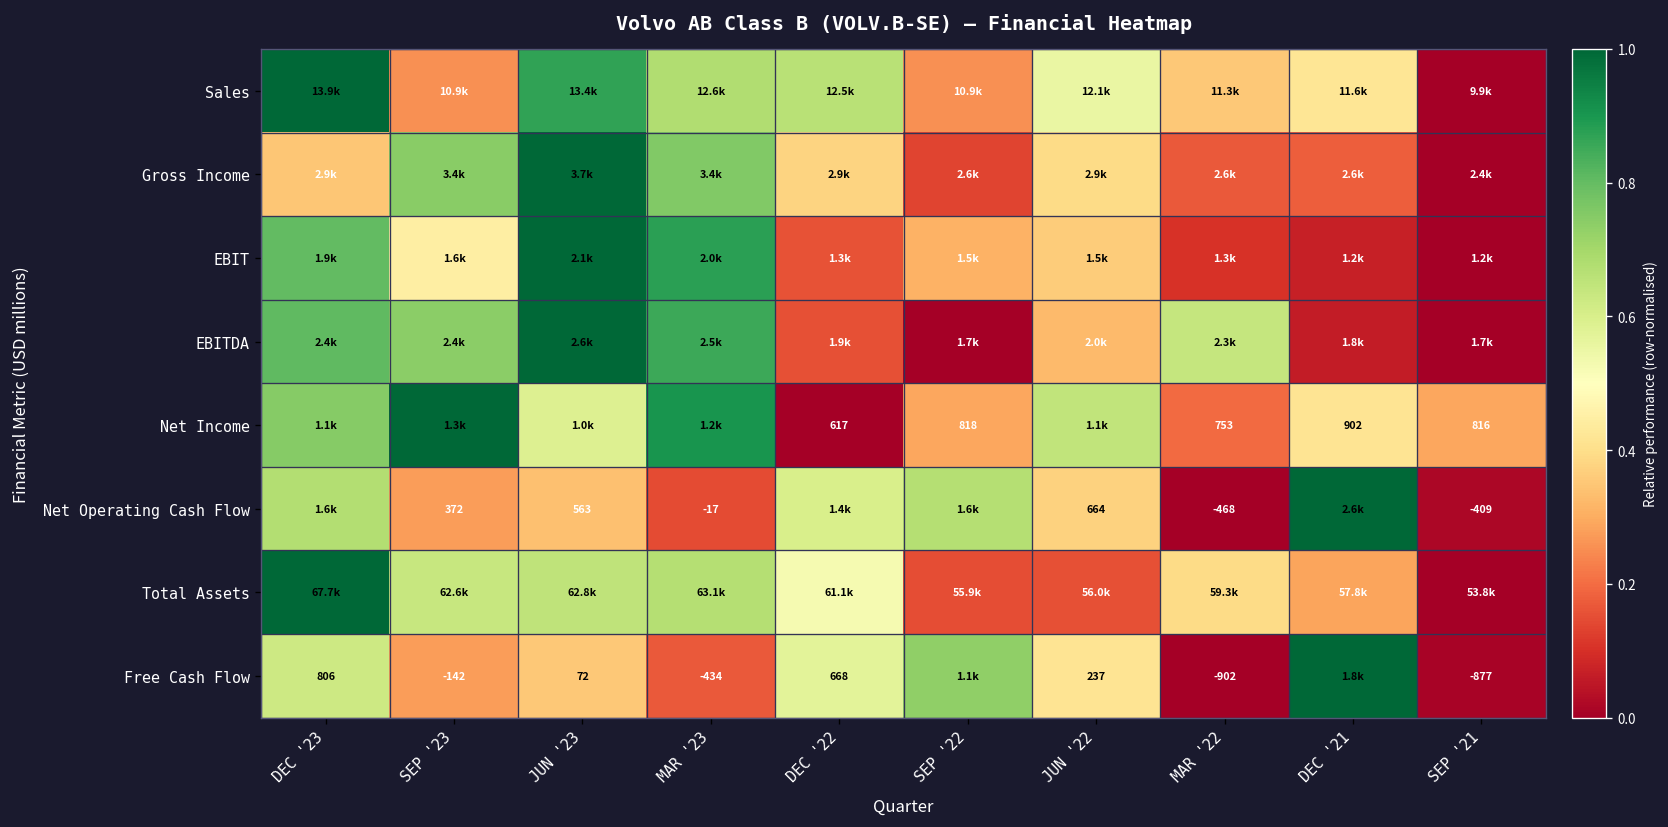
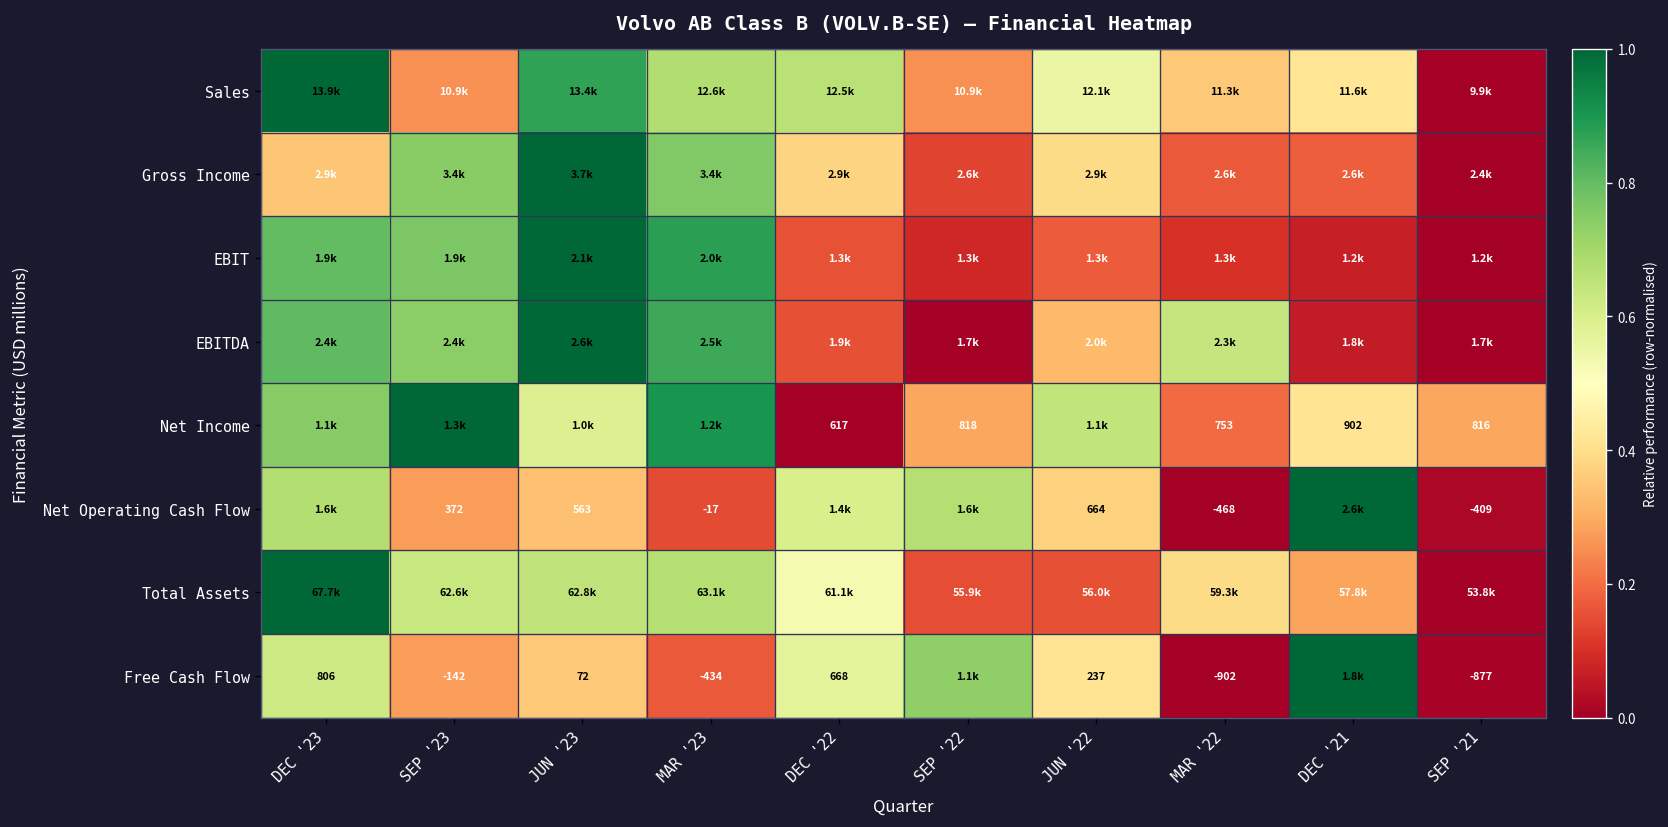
EBIT, SEP '23: 1.6k -> 1.9k
EBIT, SEP '22: 1.5k -> 1.3k
EBIT, JUN '22: 1.5k -> 1.3k
